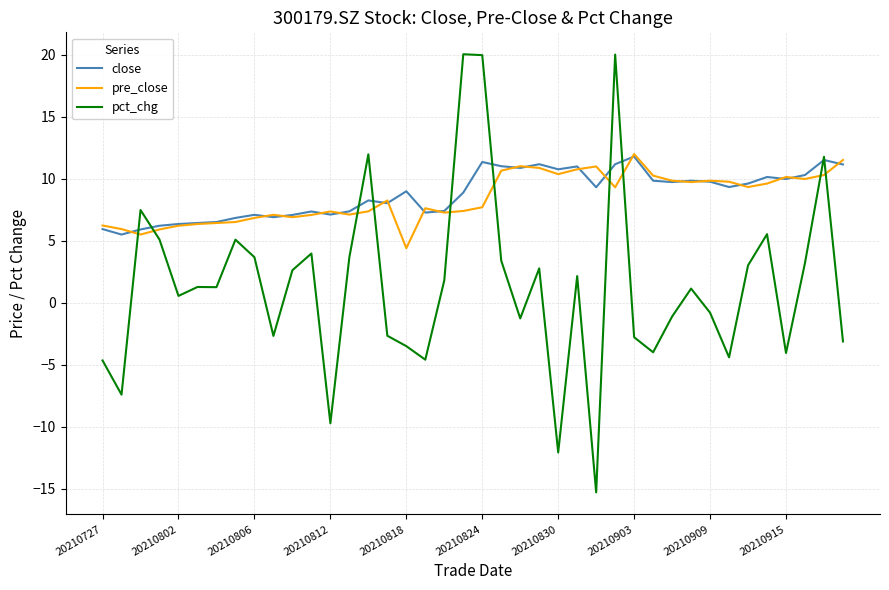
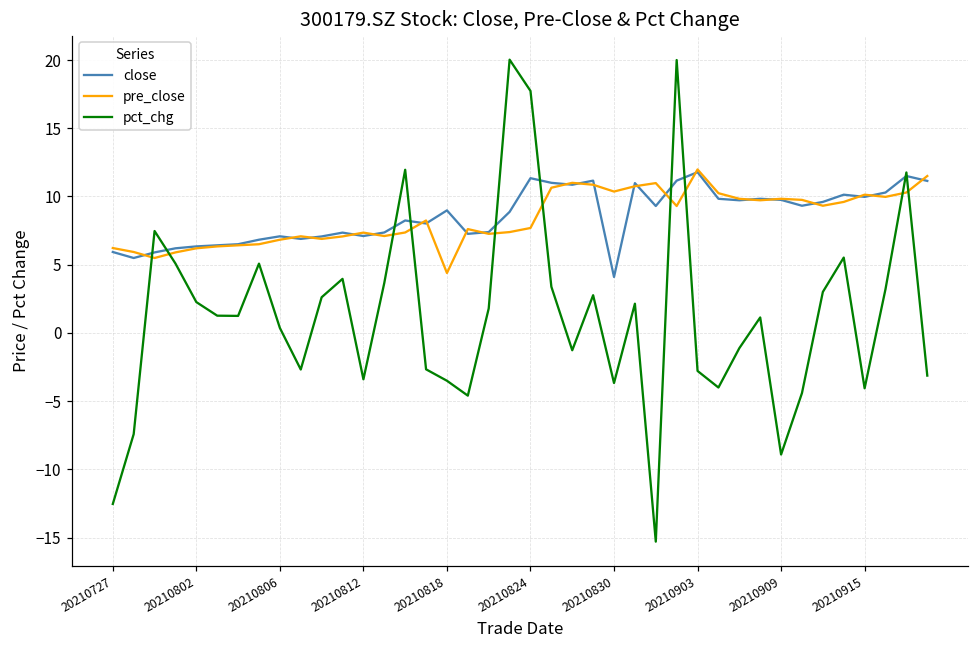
pct_chg, 20210727: -4.7 -> -12.5
pct_chg, 20210802: 0.5 -> 2.3
pct_chg, 20210806: 3.7 -> 0.4
pct_chg, 20210812: -9.7 -> -3.4
pct_chg, 20210824: 20.0 -> 17.7
close, 20210830: 10.8 -> 4.1
pct_chg, 20210830: -12.1 -> -3.7
pct_chg, 20210909: -0.8 -> -8.9
